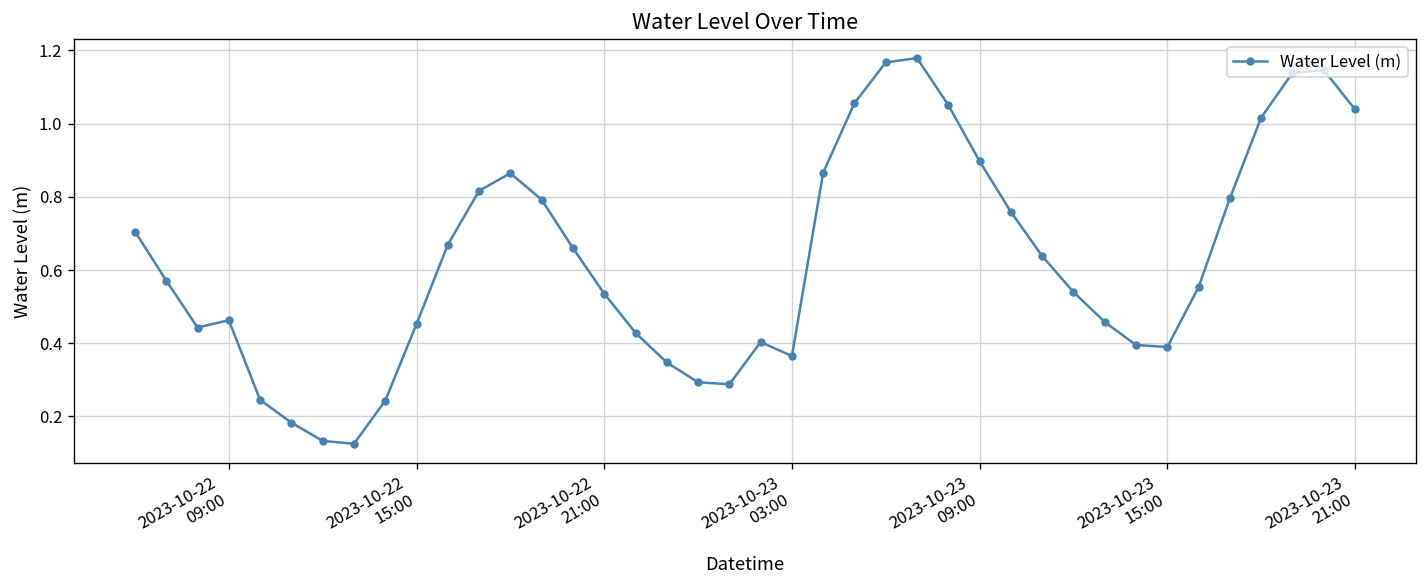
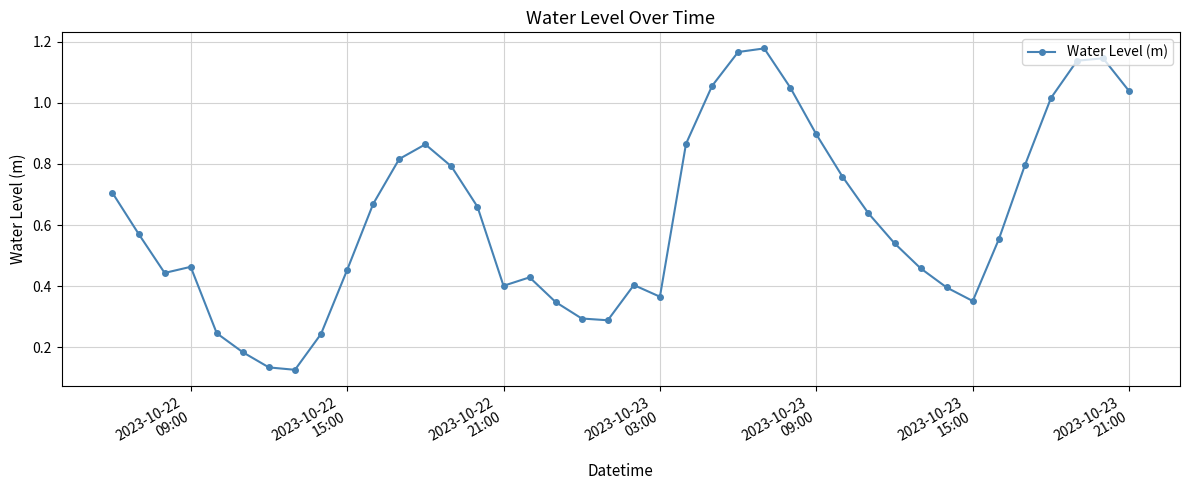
2023-10-22 21:00: 0.54 -> 0.40
2023-10-23 15:00: 0.39 -> 0.35
